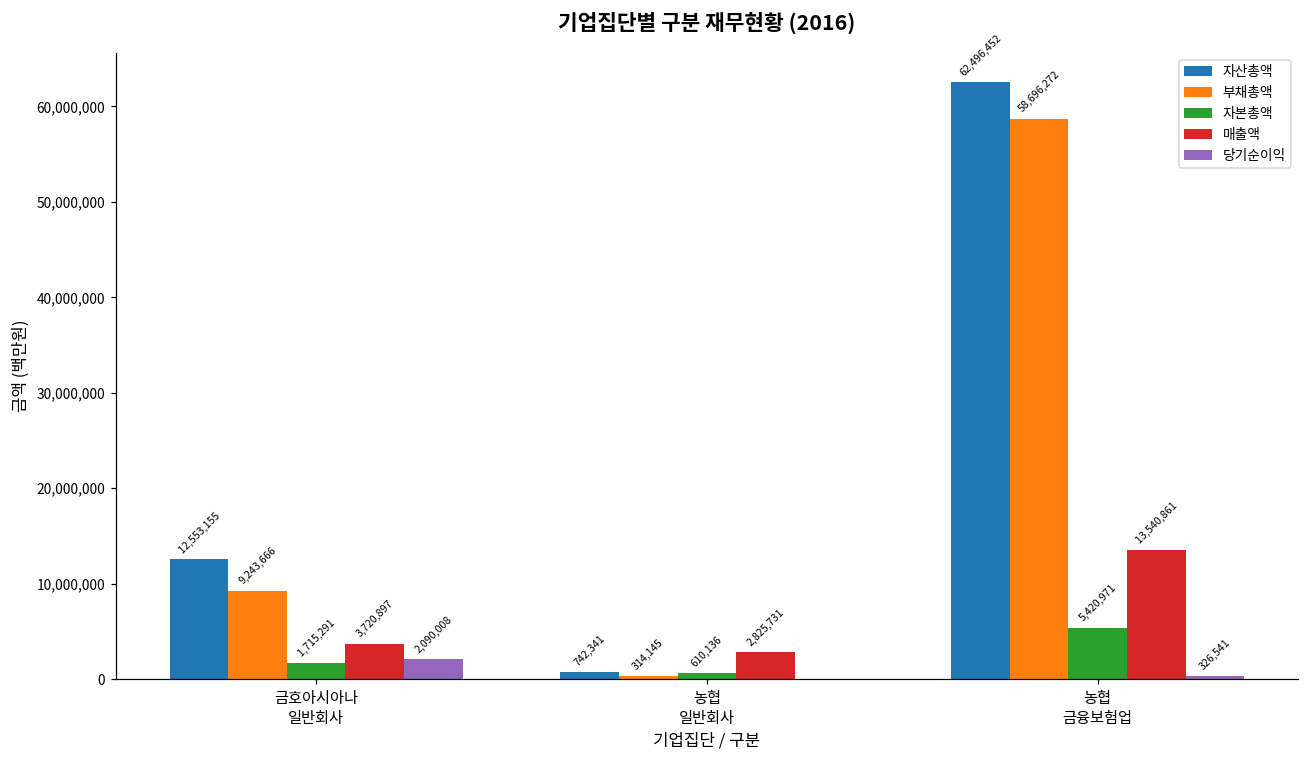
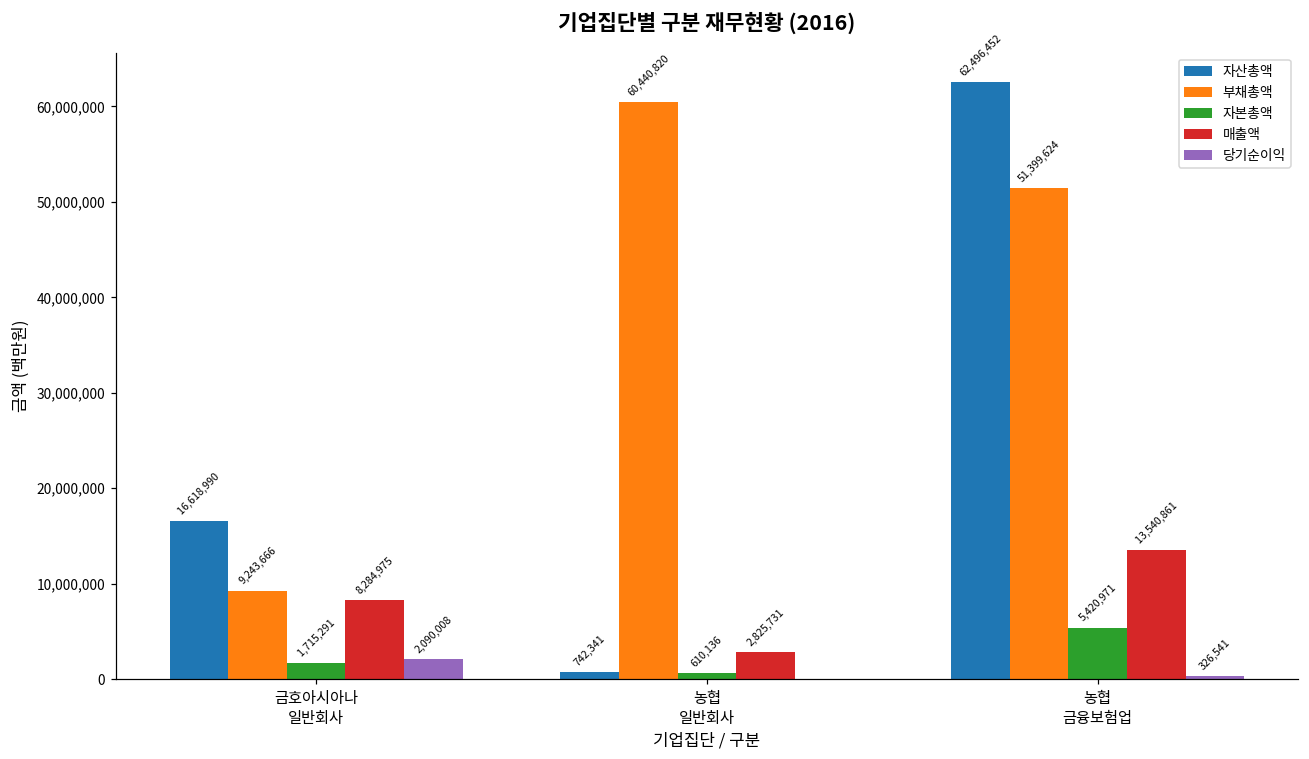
자산총액, 금호아시아나 일반회사: 12,553,155 -> 16,618,990
매출액, 금호아시아나 일반회사: 3,720,897 -> 8,284,975
부채총액, 농협 일반회사: 314,145 -> 60,440,820
부채총액, 농협 금융보험업: 58,696,272 -> 51,399,624
